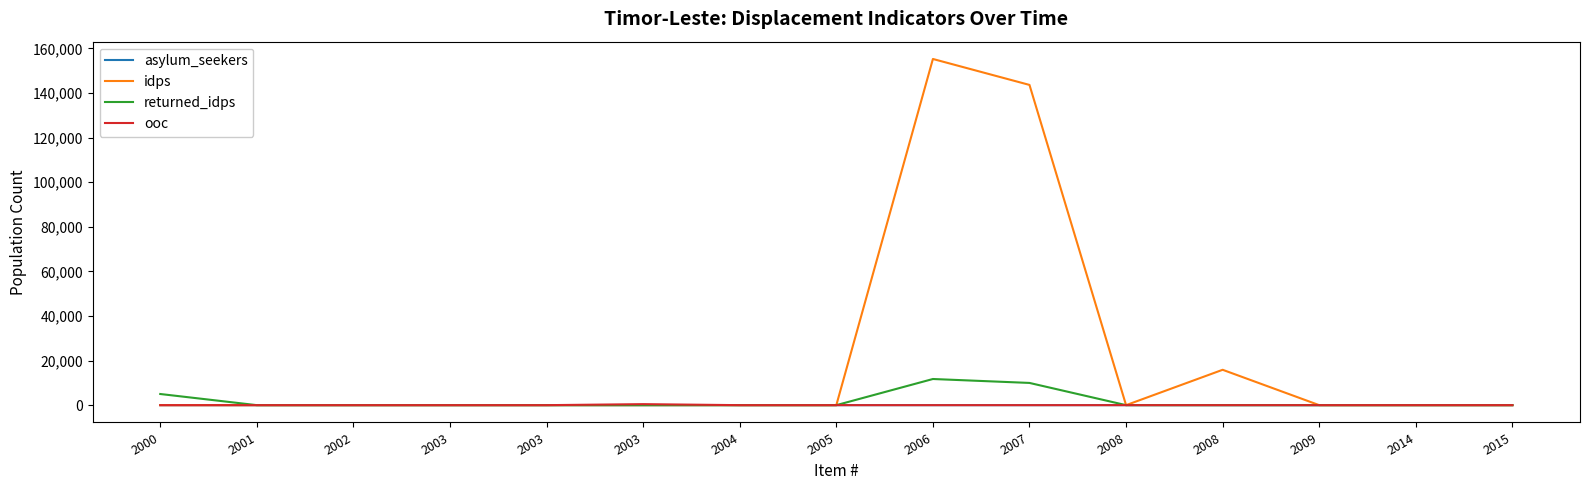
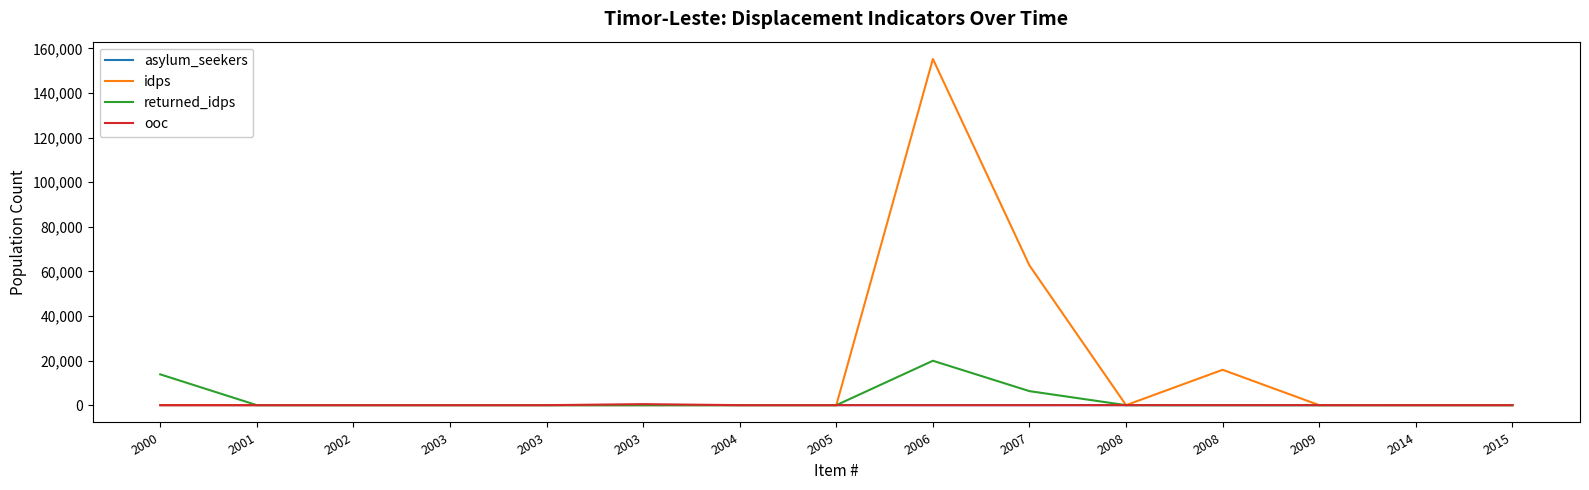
returned_idps, 2000: 5,000 -> 14,000
returned_idps, 2006: 12,000 -> 20,000
idps, 2007: 144,000 -> 63,000
returned_idps, 2007: 10,000 -> 6,000
